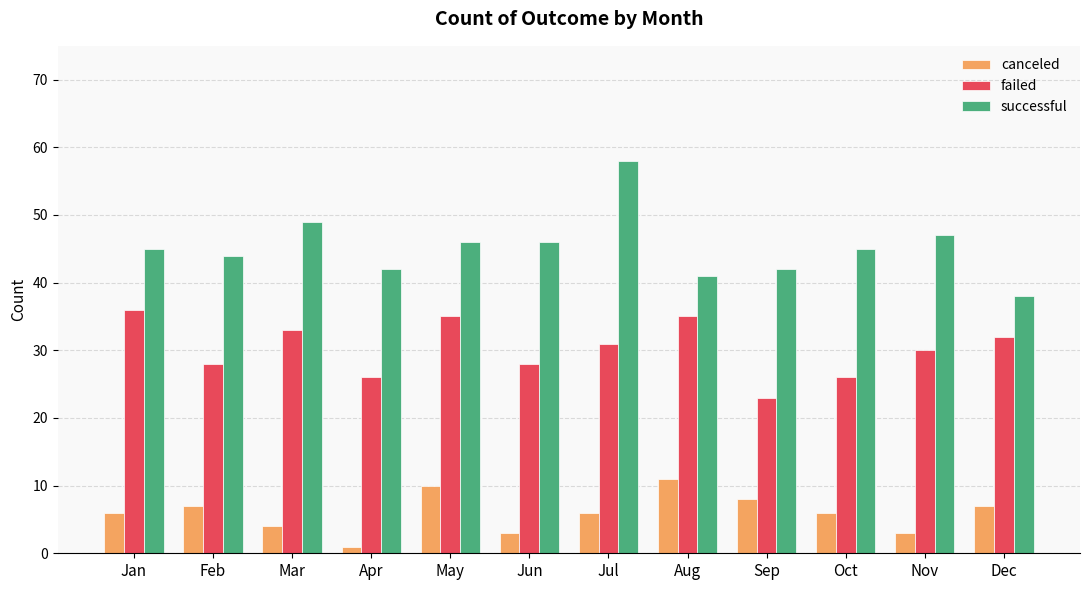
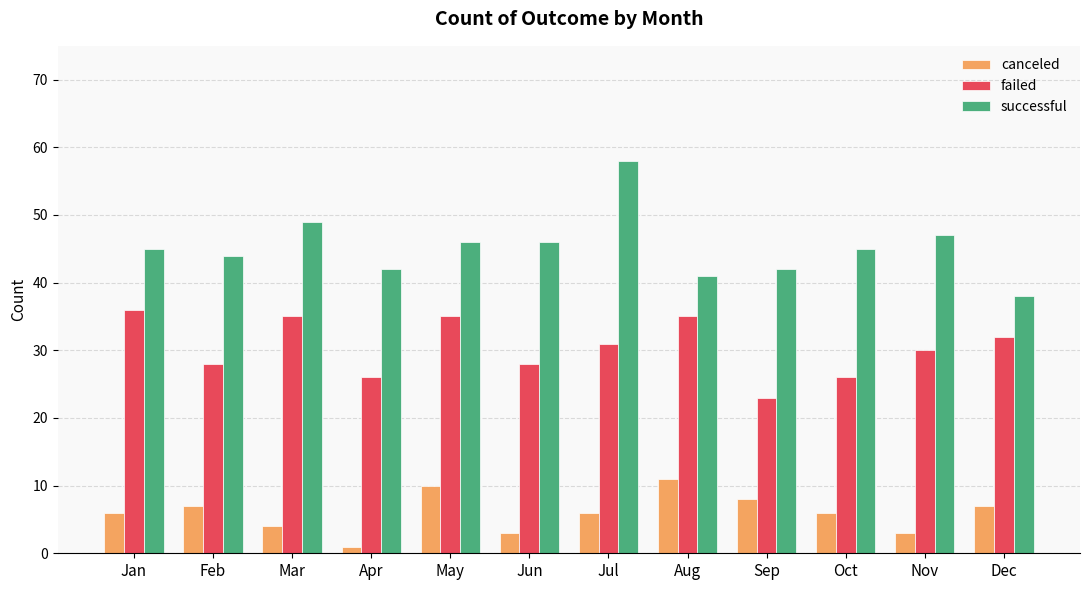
failed, Mar: 33 -> 35
